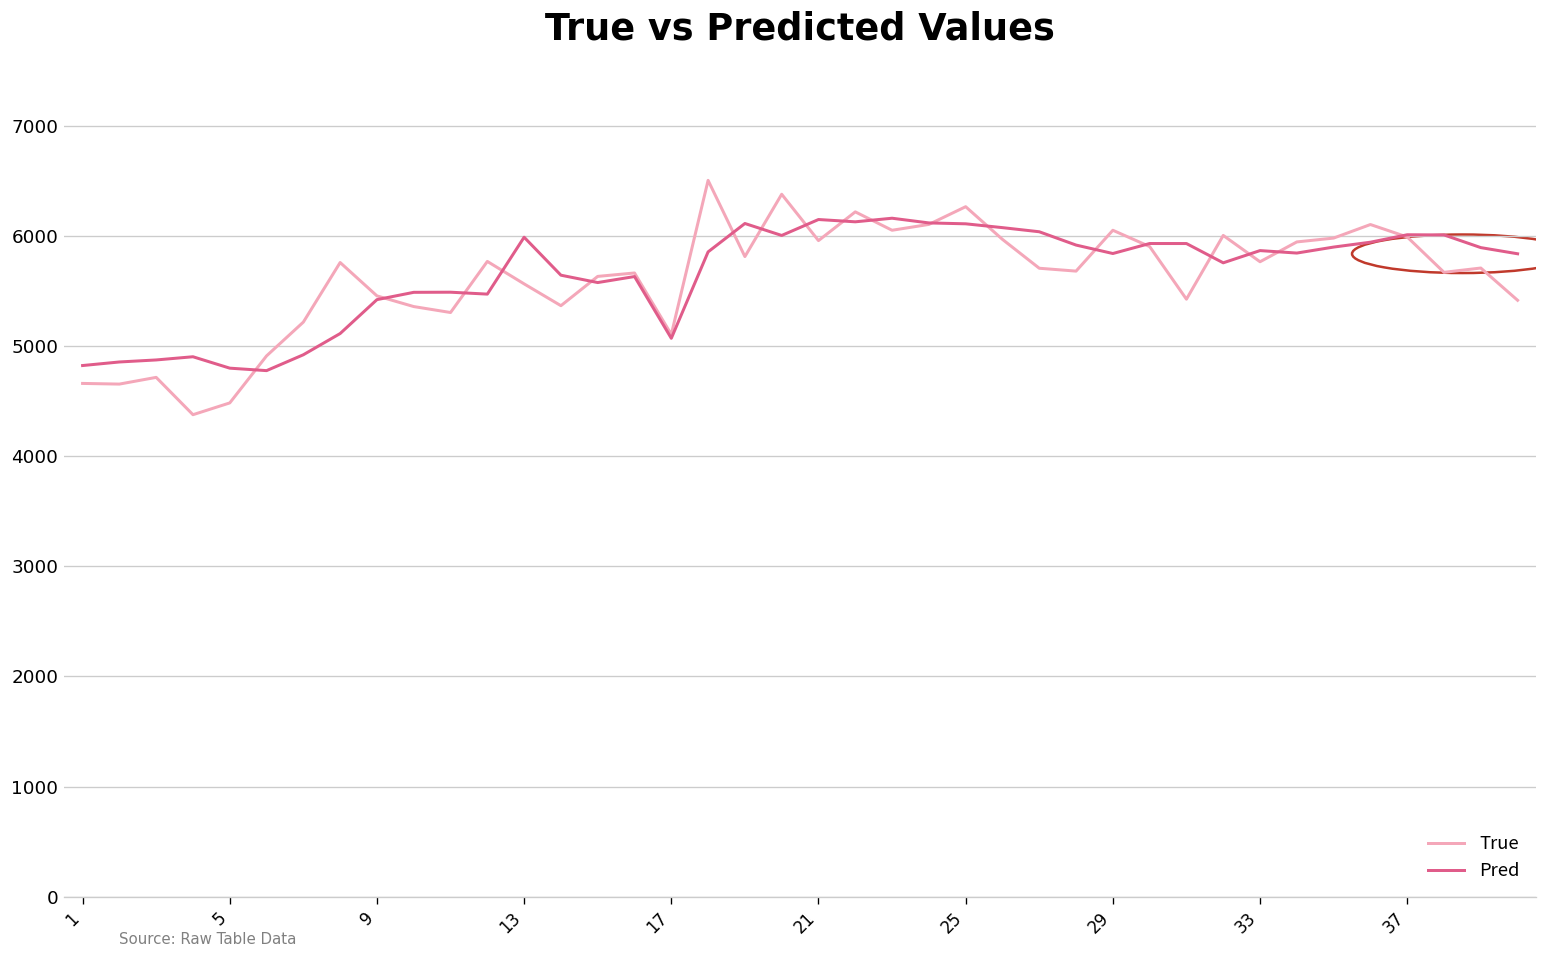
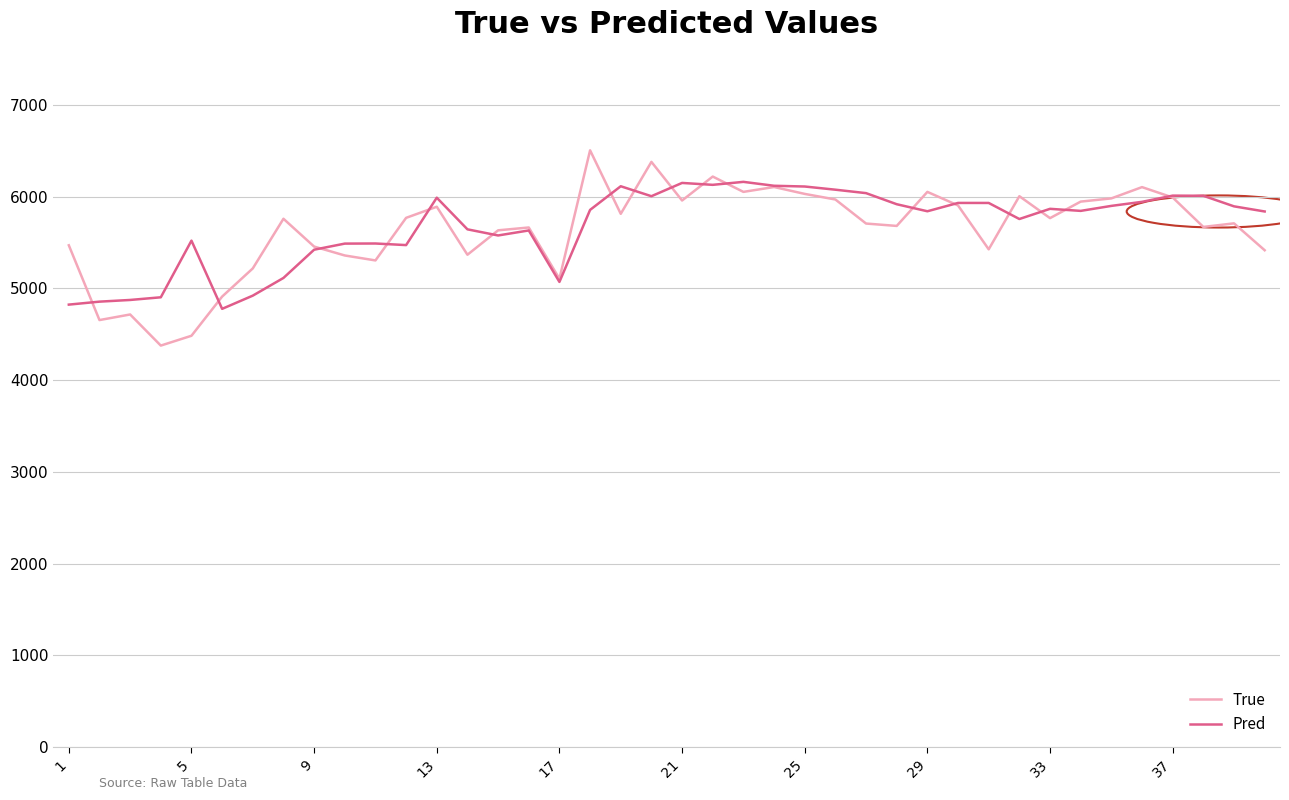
True, 1: 4700 -> 5500
Pred, 5: 4800 -> 5500
True, 13: 5600 -> 5900
True, 25: 6300 -> 6000
